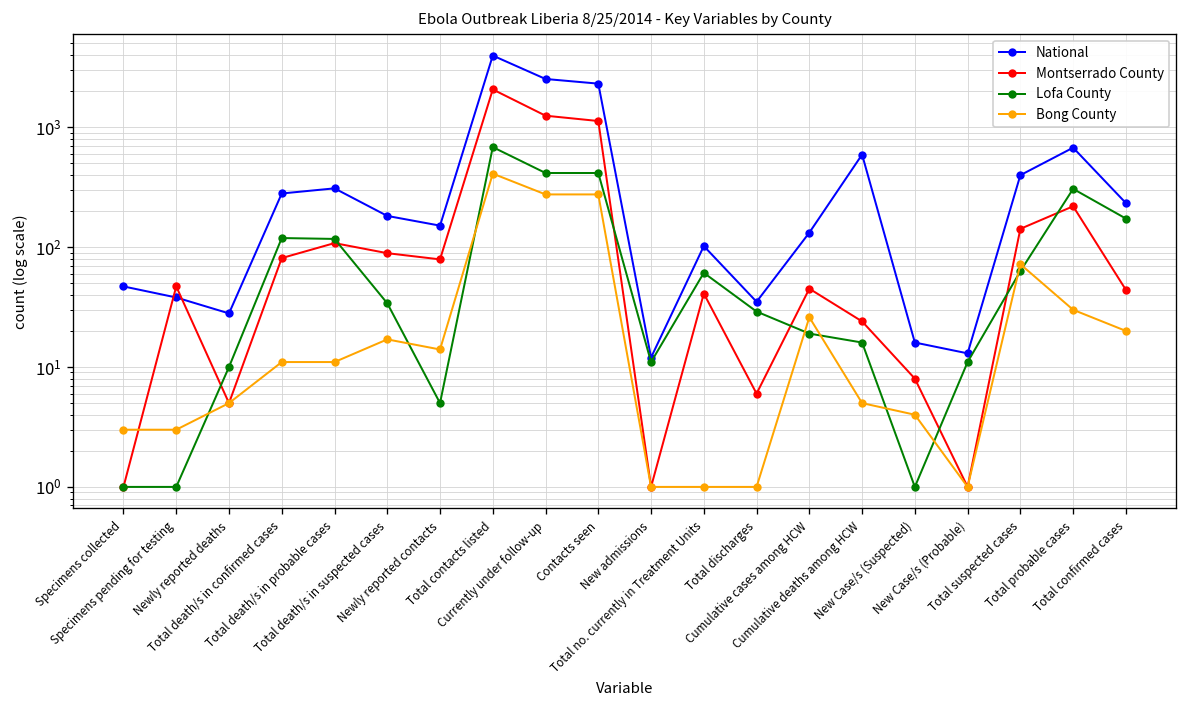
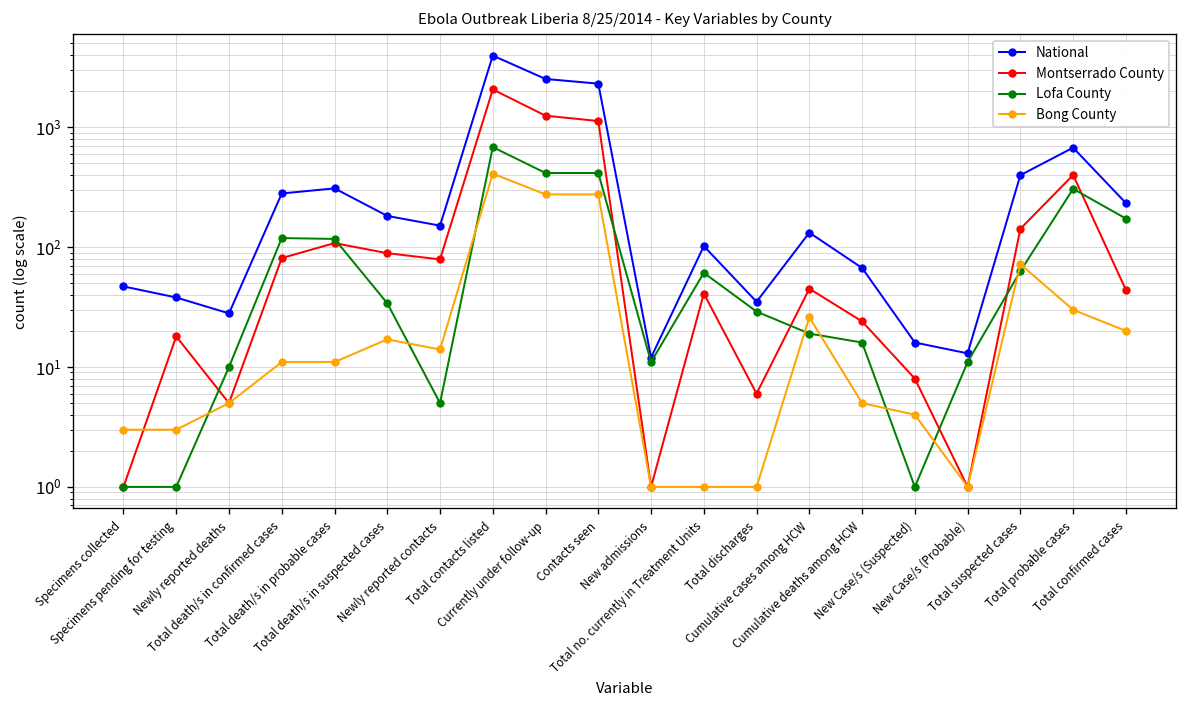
Montserrado County, Specimens pending for testing: 50 -> 18
National, Cumulative deaths among HCW: 600 -> 70
Montserrado County, Total probable cases: 220 -> 400
